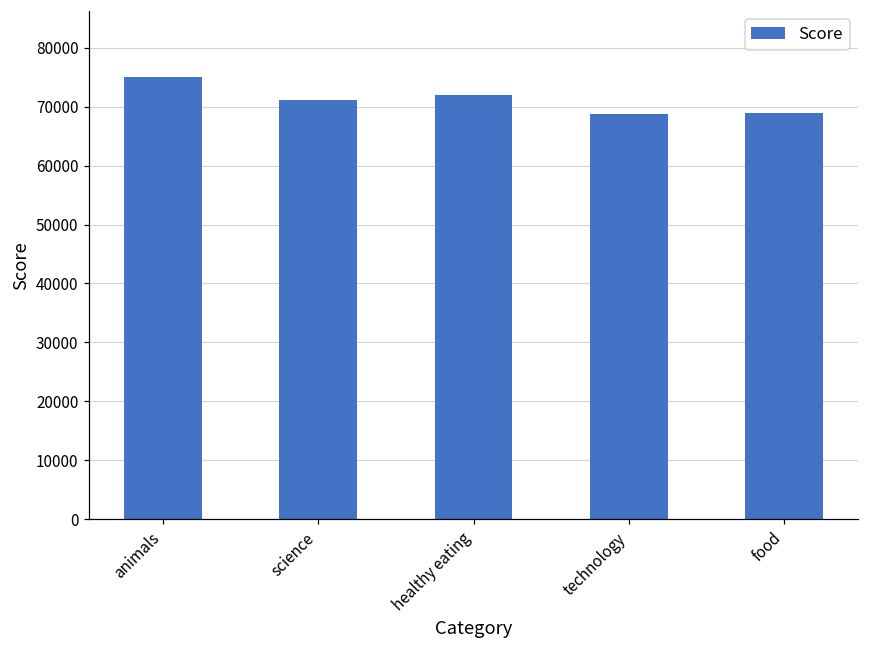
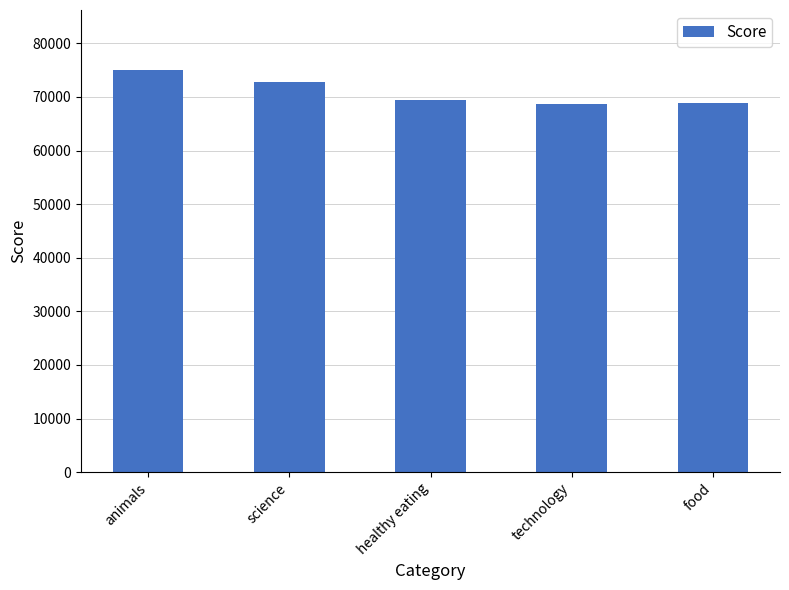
science: 71000 -> 73000
healthy eating: 72000 -> 69000
